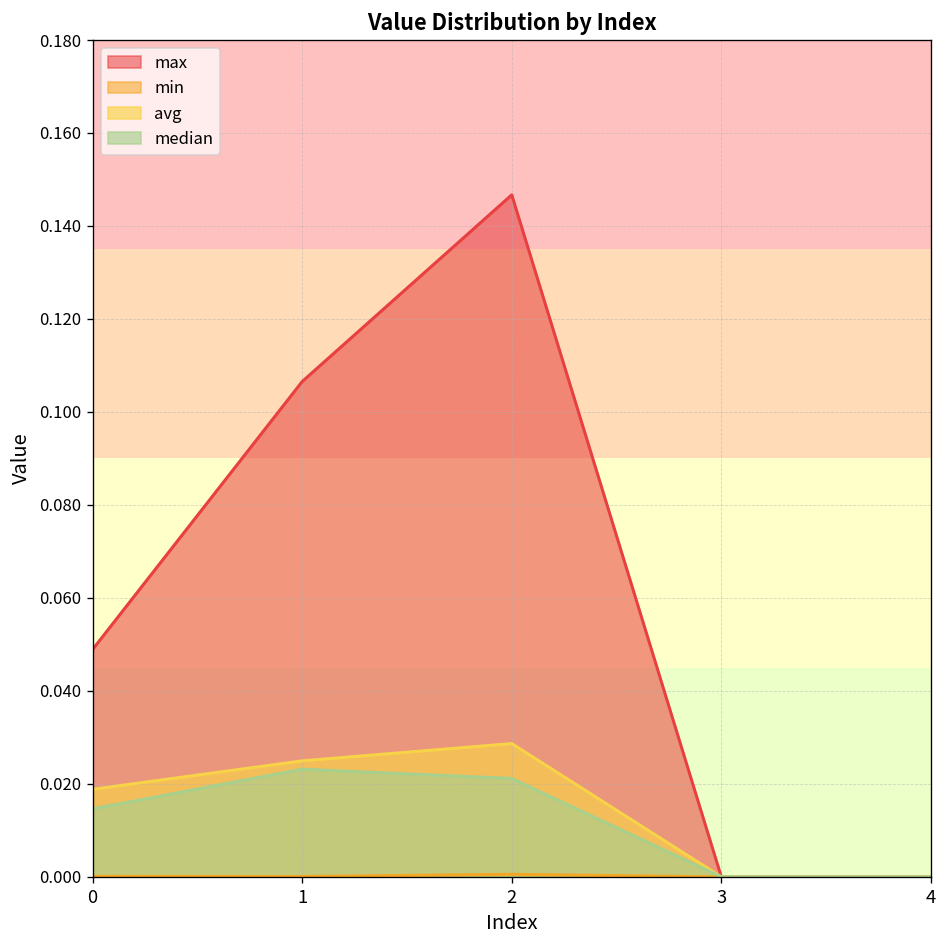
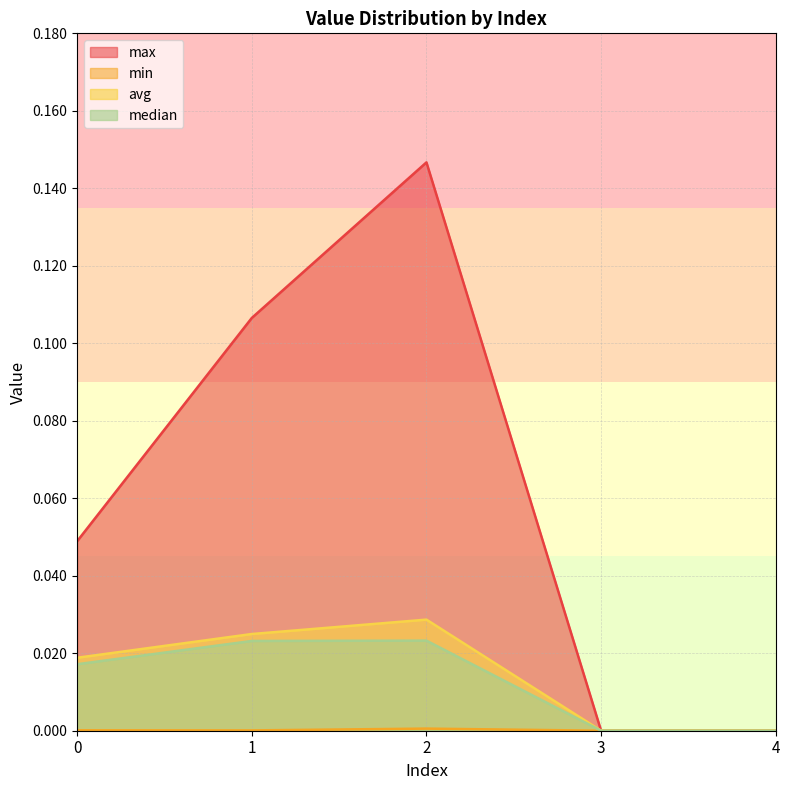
median, 0: 0.015 -> 0.017
median, 2: 0.021 -> 0.023
